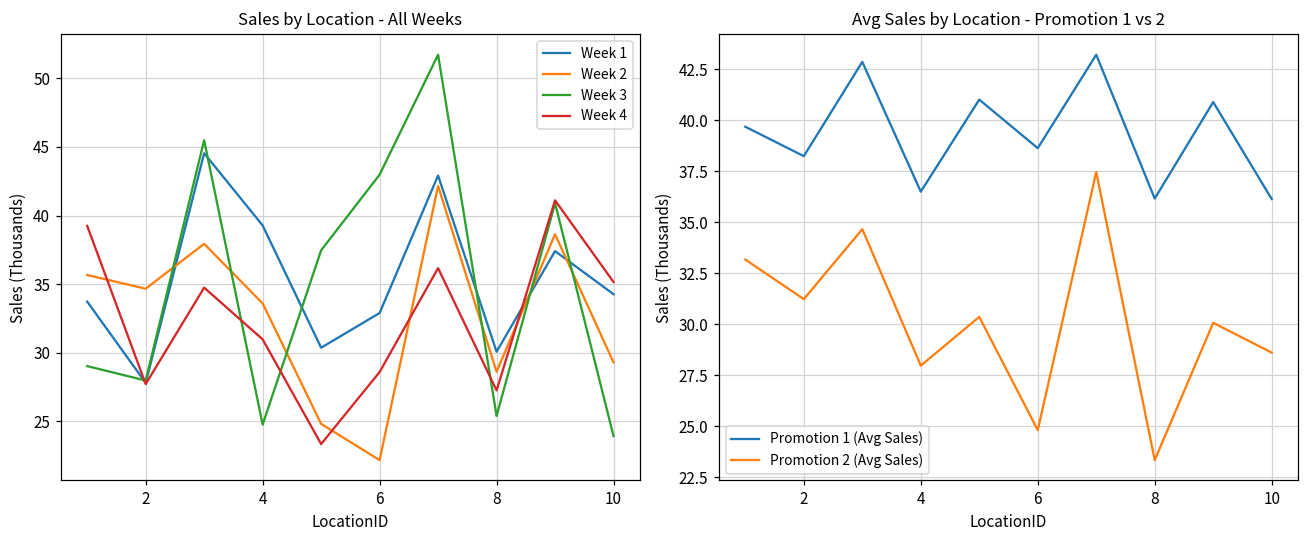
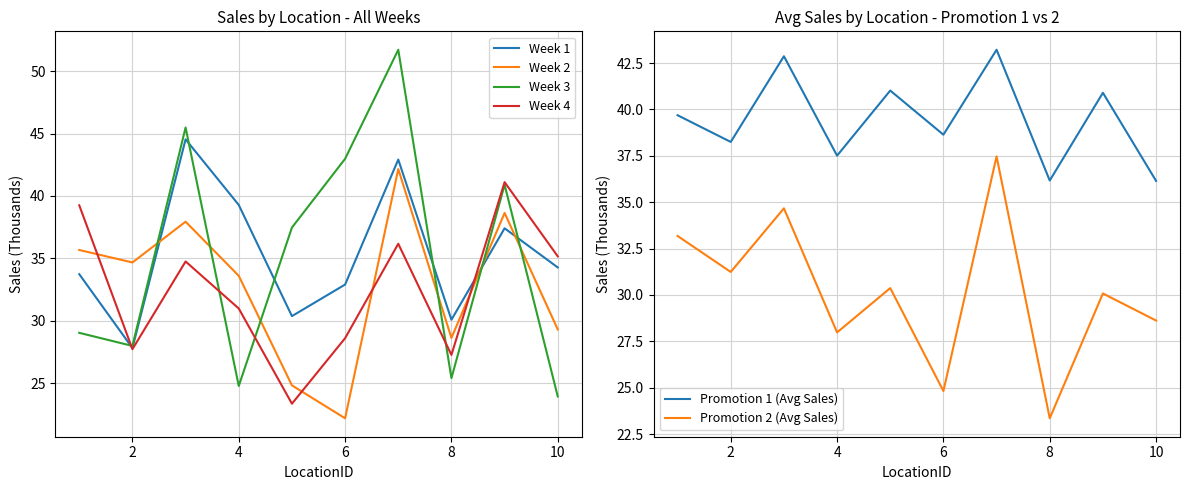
Avg Sales by Location - Promotion 1 vs 2, Promotion 1 (Avg Sales), 4: 36.5 -> 37.5
